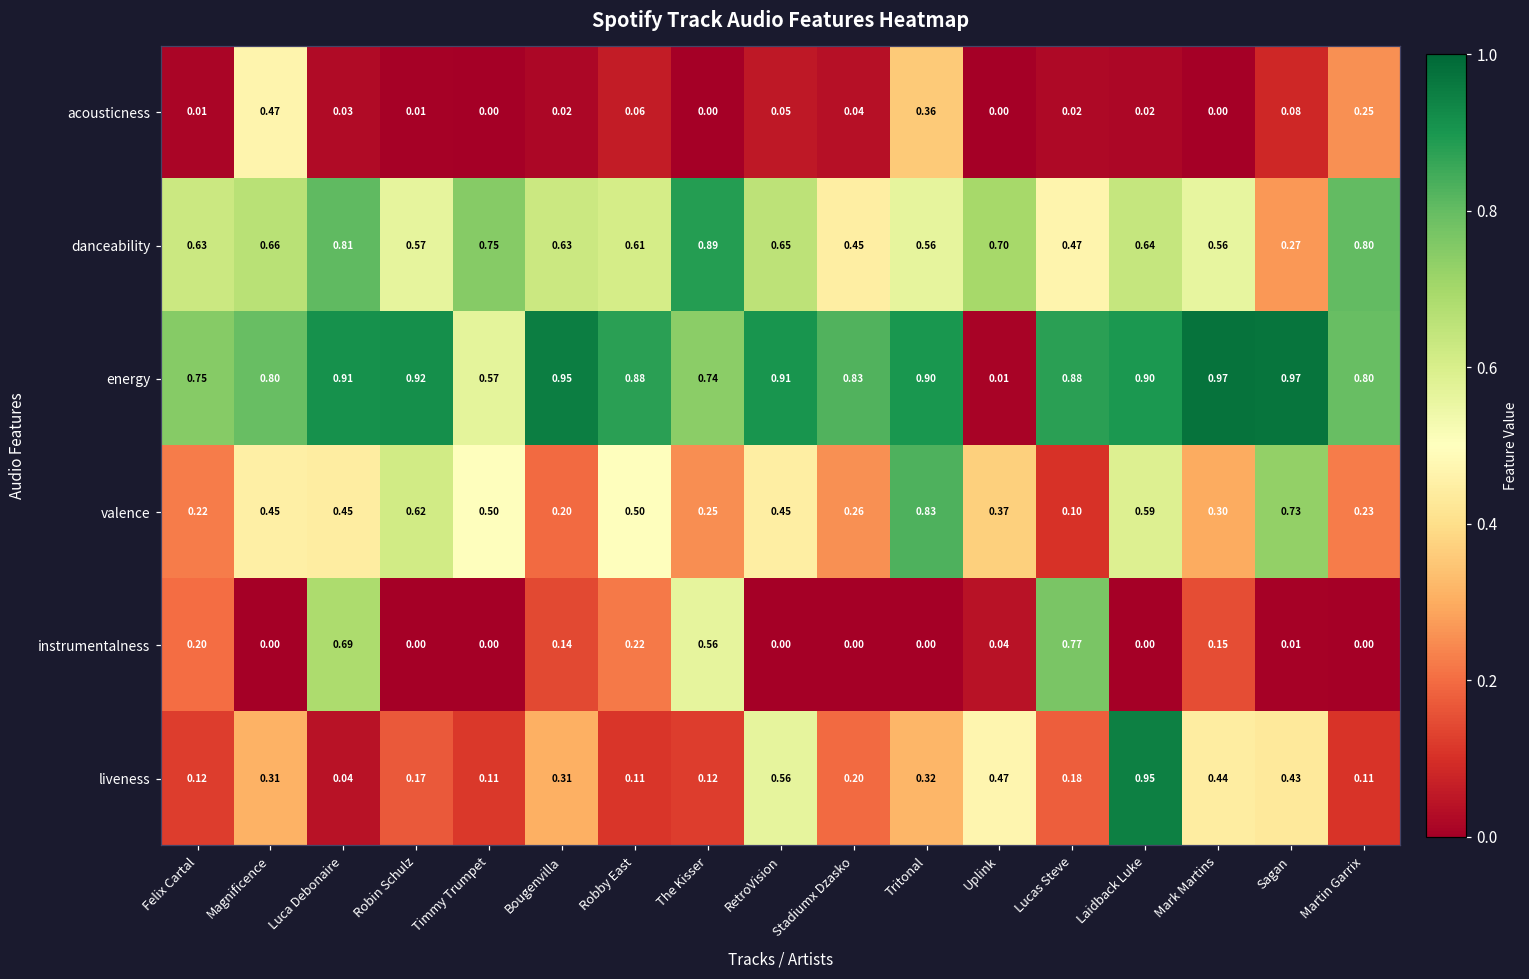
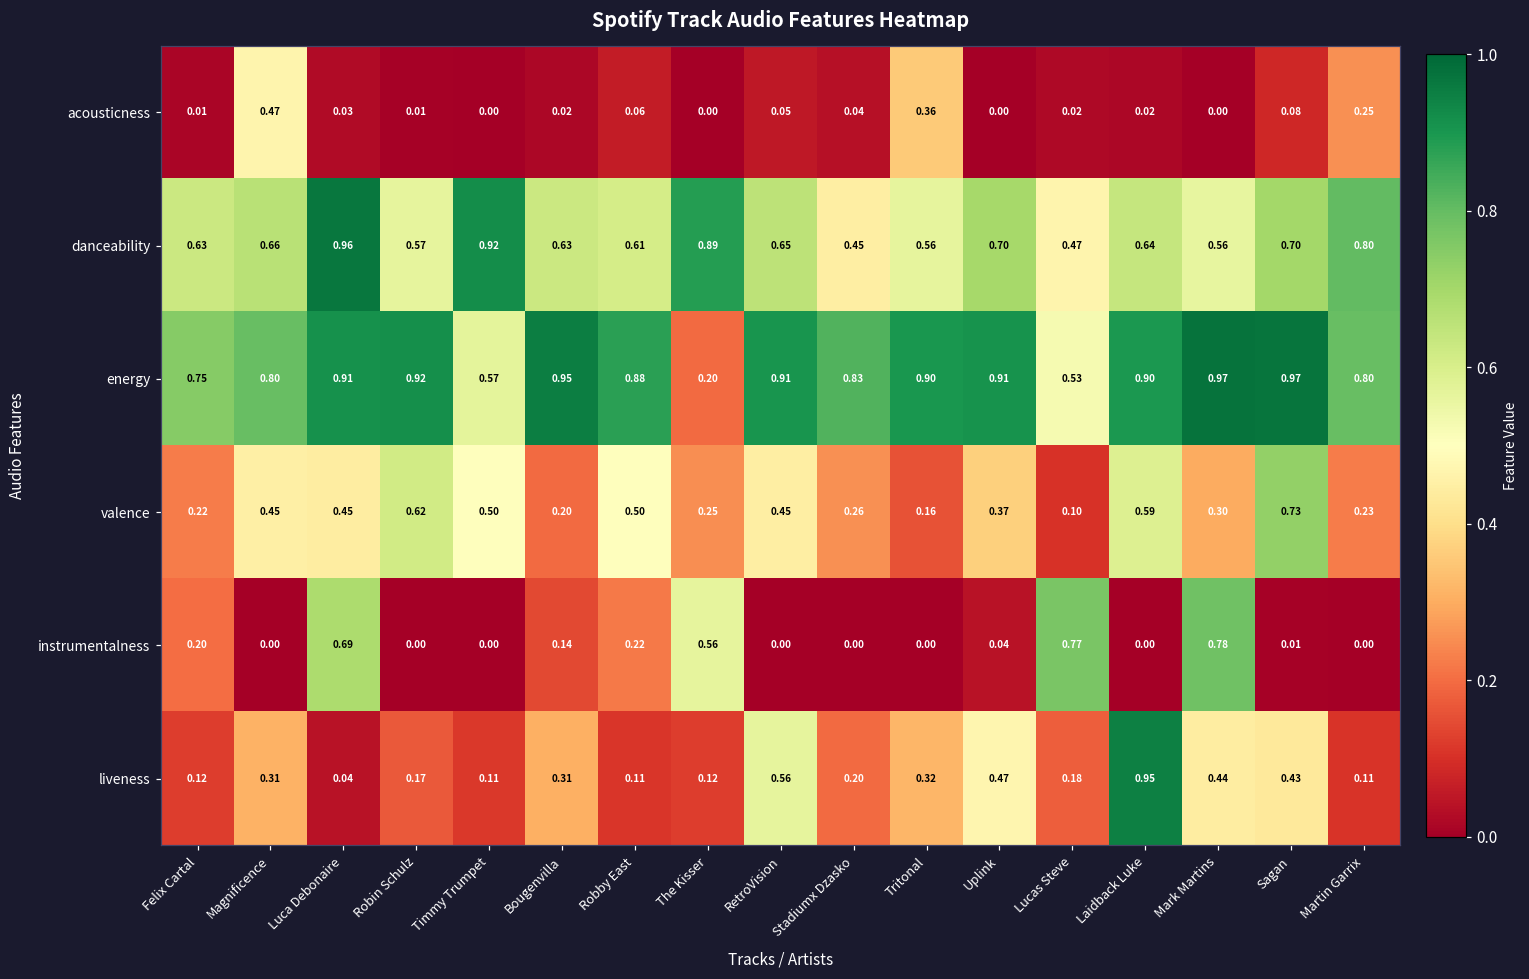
danceability, Luca Debonaire: 0.81 -> 0.96
danceability, Timmy Trumpet: 0.75 -> 0.92
danceability, Sagan: 0.27 -> 0.70
energy, The Kisser: 0.74 -> 0.20
energy, Uplink: 0.01 -> 0.91
energy, Lucas Steve: 0.88 -> 0.53
valence, Tritonal: 0.83 -> 0.16
instrumentalness, Mark Martins: 0.15 -> 0.78
